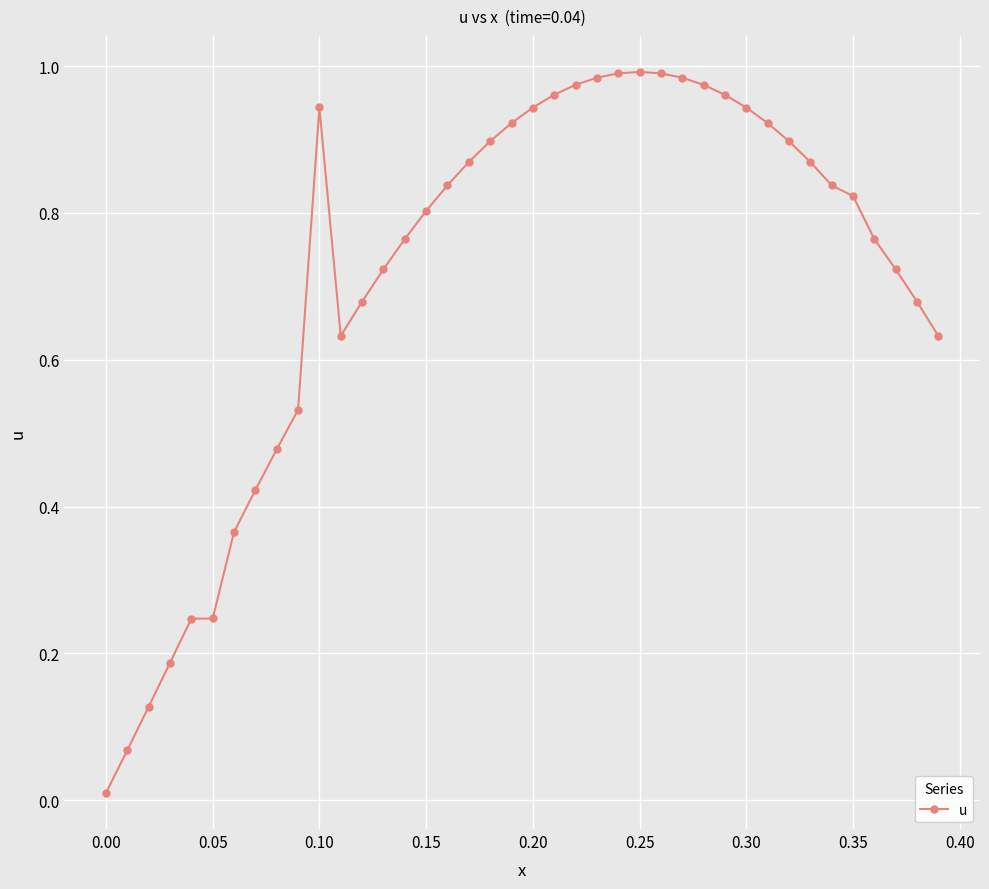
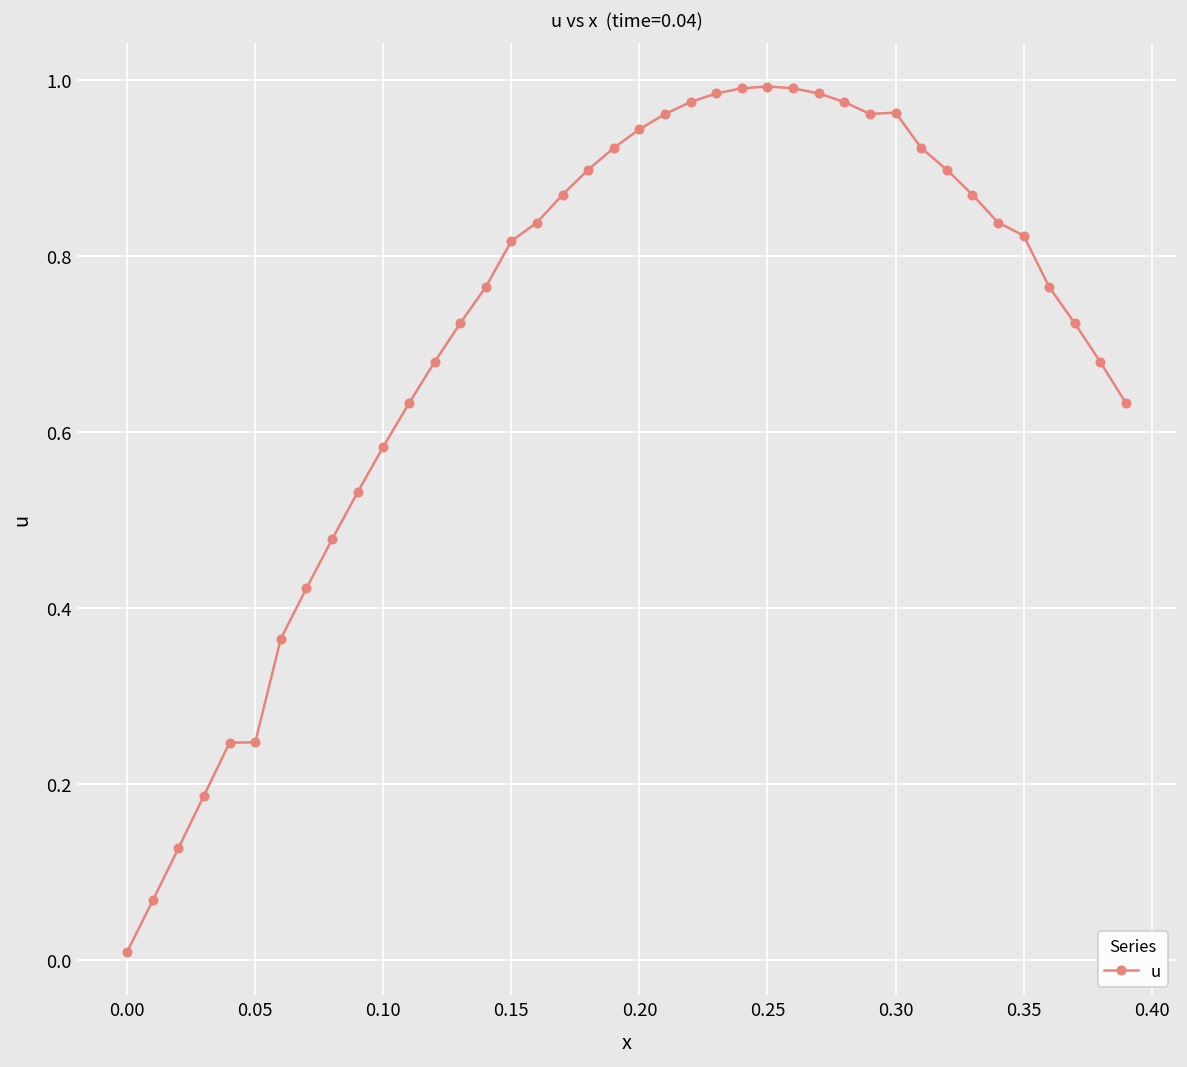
0.10: 0.94 -> 0.58
0.15: 0.80 -> 0.82
0.30: 0.94 -> 0.96
